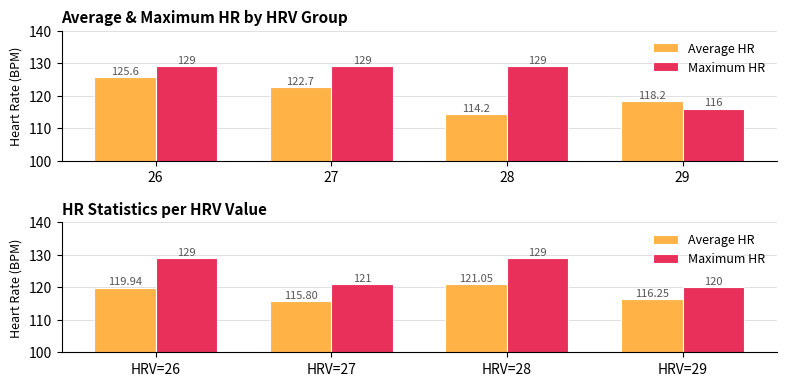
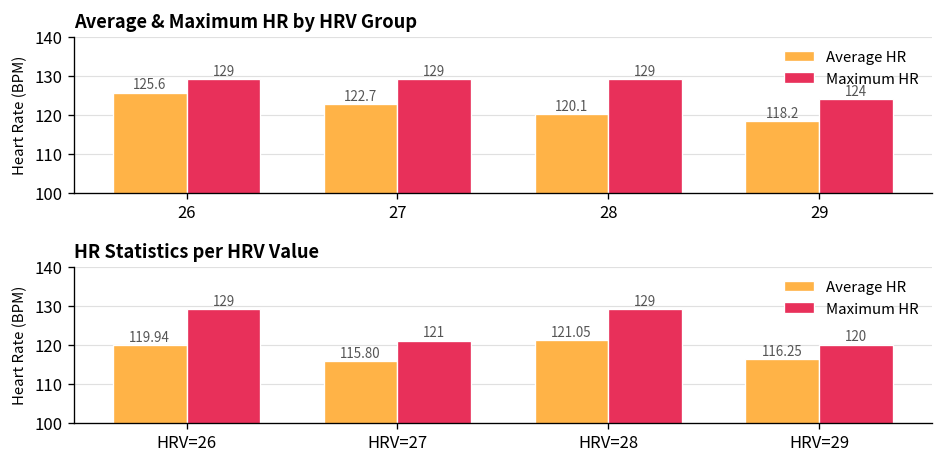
Average & Maximum HR by HRV Group, Average HR, 28: 114.2 -> 120.1
Average & Maximum HR by HRV Group, Maximum HR, 29: 116 -> 124
